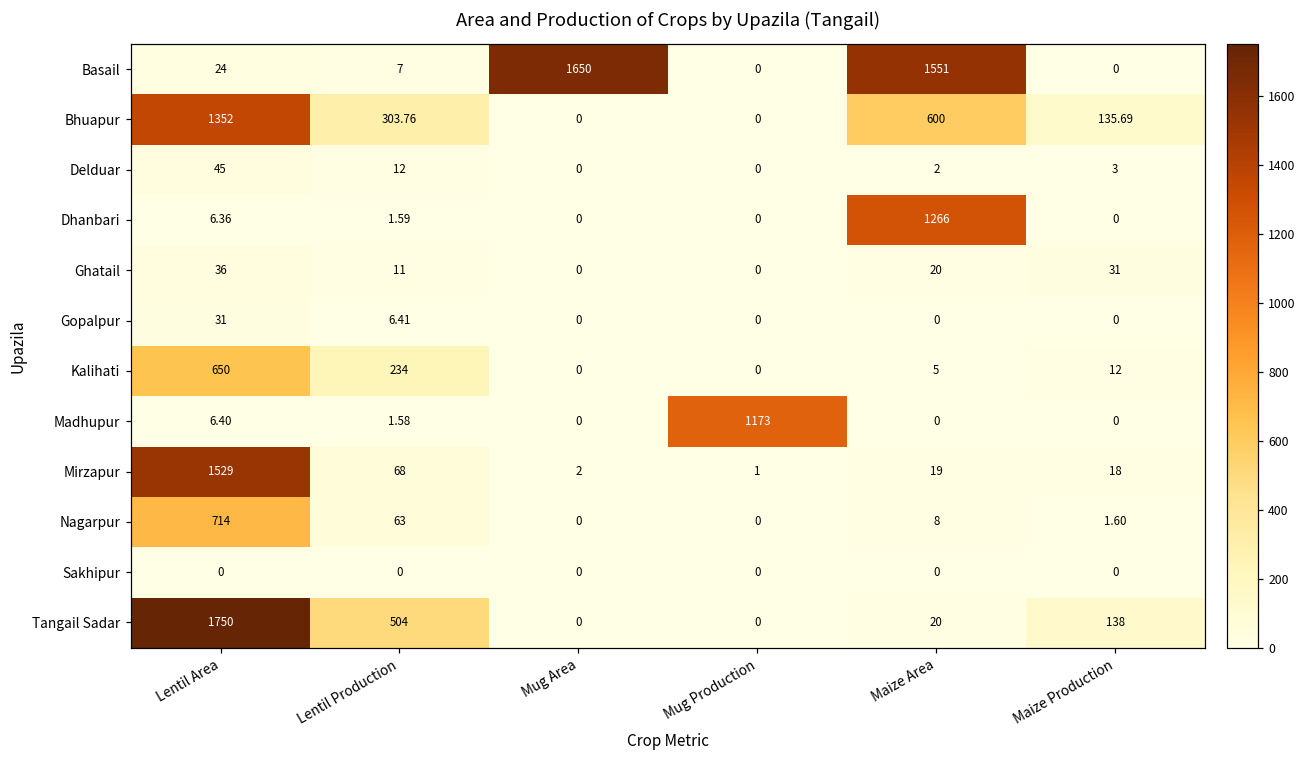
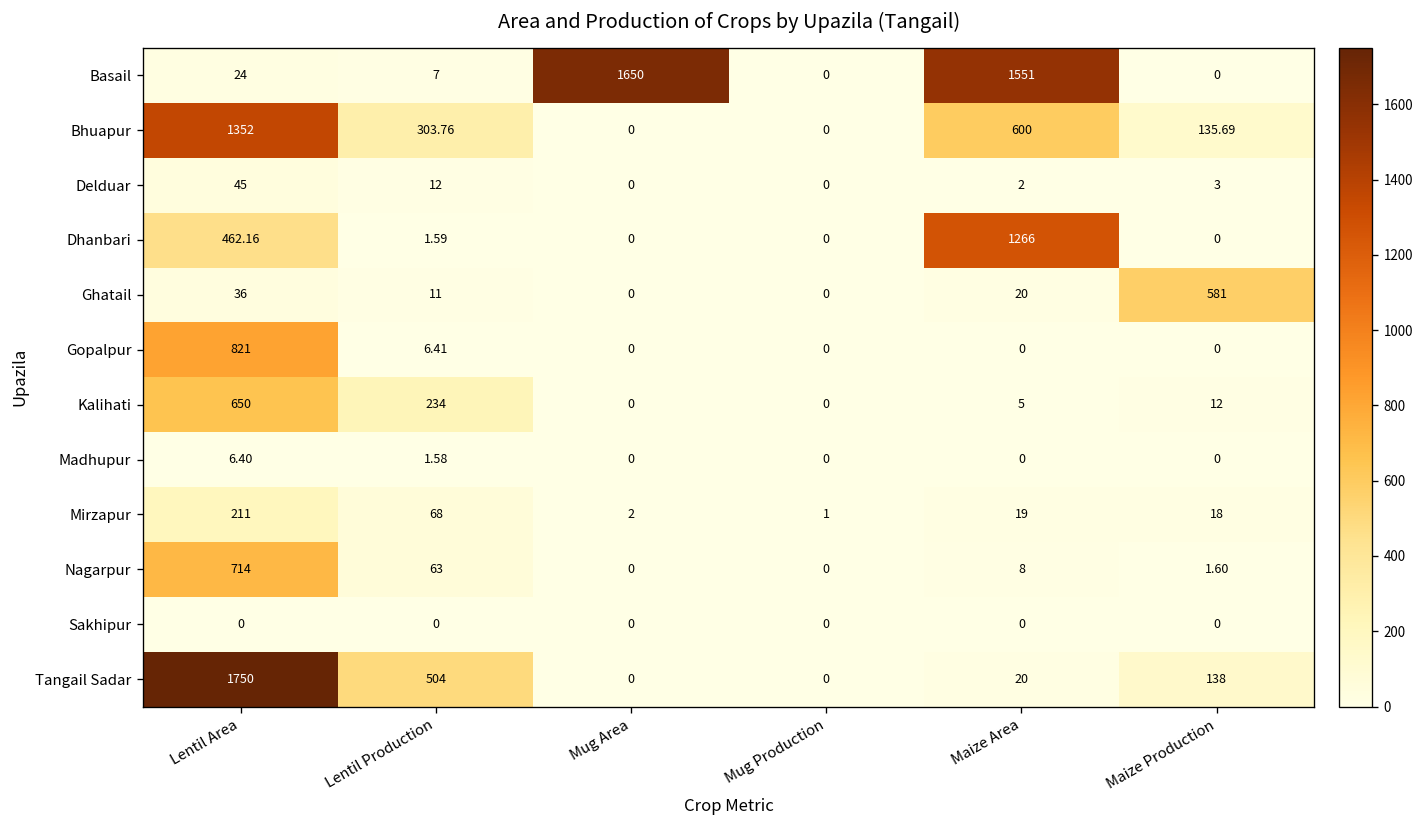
Dhanbari, Lentil Area: 6.36 -> 462.16
Ghatail, Maize Production: 31 -> 581
Gopalpur, Lentil Area: 31 -> 821
Madhupur, Mug Production: 1173 -> 0
Mirzapur, Lentil Area: 1529 -> 211
